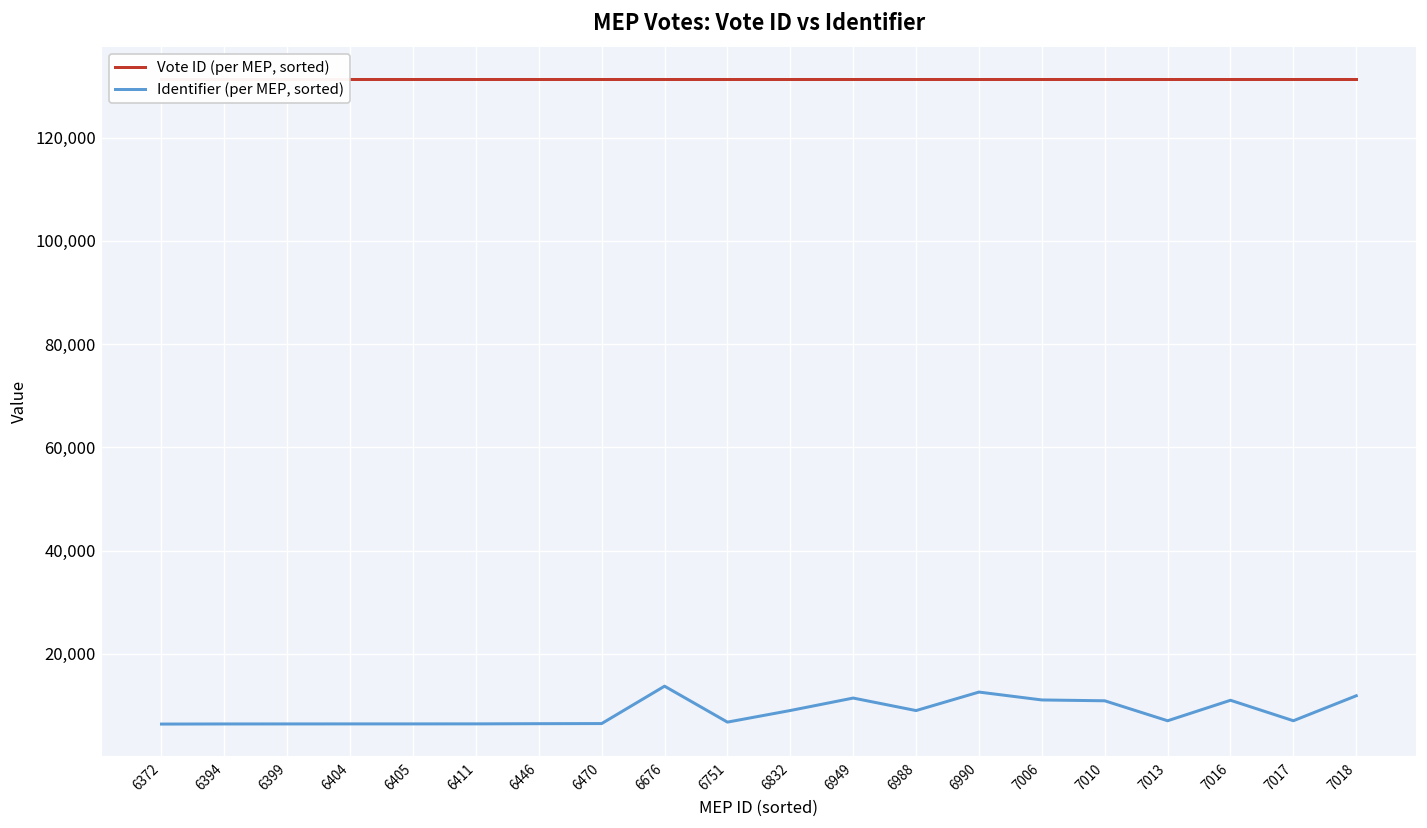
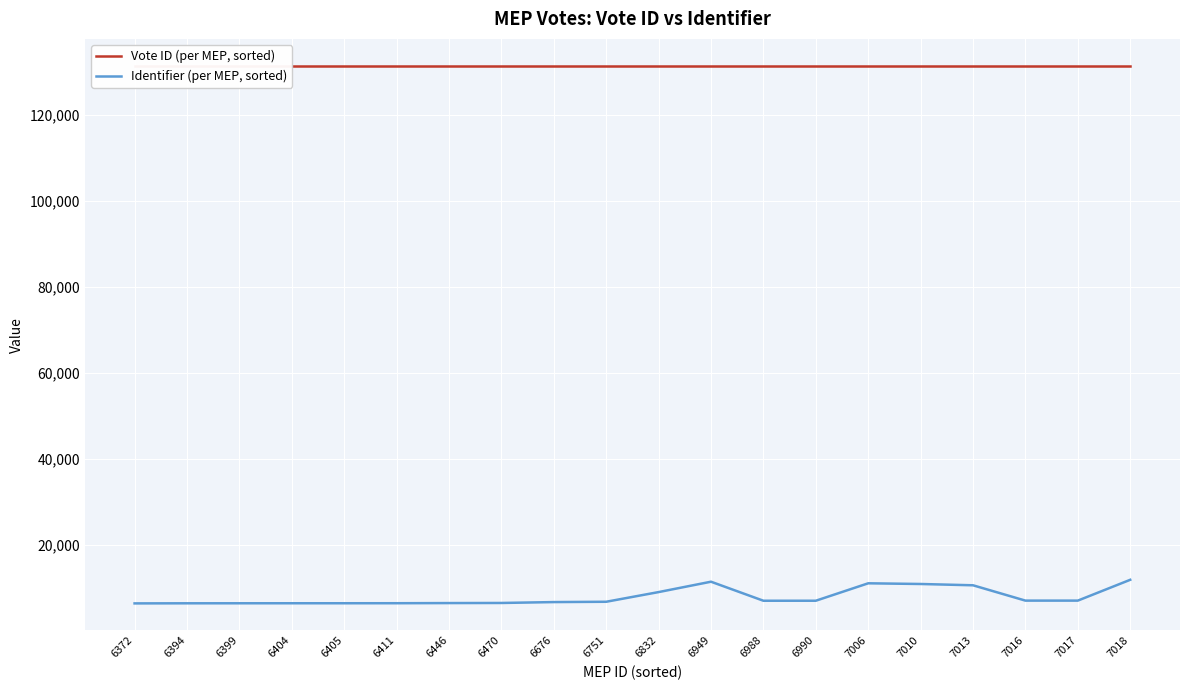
Identifier (per MEP, sorted), 6676: 14,000 -> 7,000
Identifier (per MEP, sorted), 6988: 9,000 -> 7,000
Identifier (per MEP, sorted), 6990: 13,000 -> 7,000
Identifier (per MEP, sorted), 7013: 7,000 -> 11,000
Identifier (per MEP, sorted), 7016: 11,000 -> 7,000
